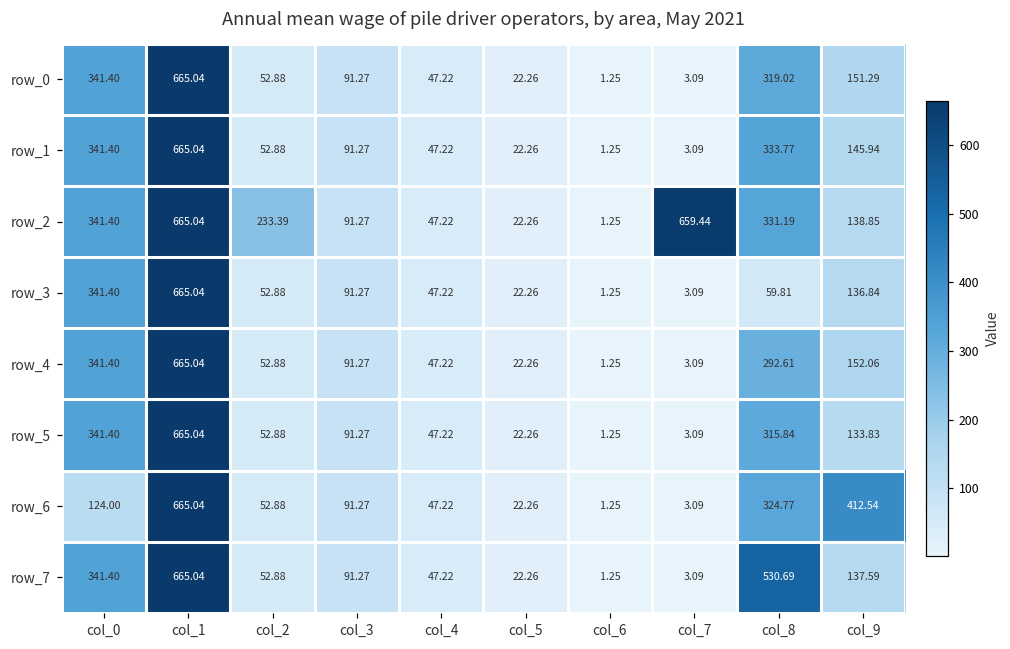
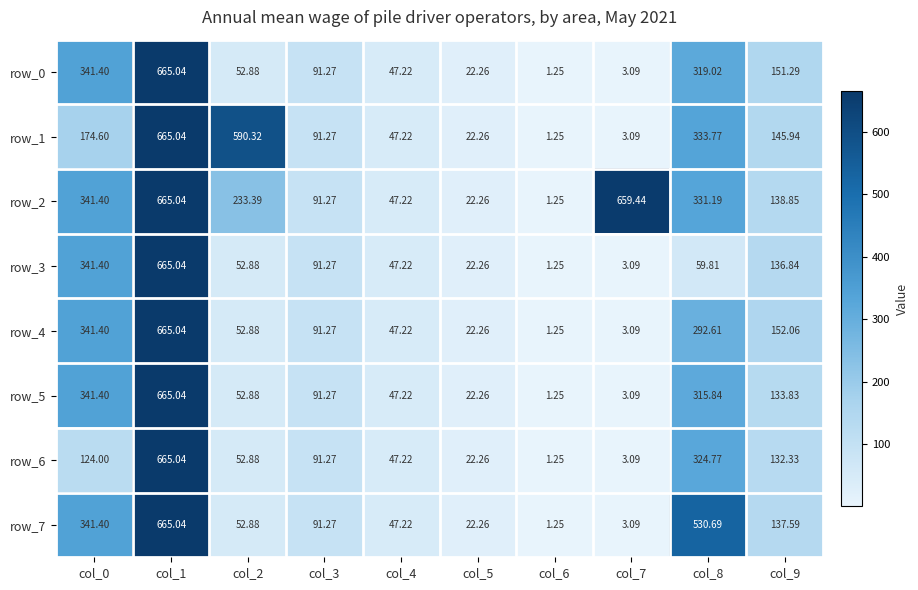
row_1, col_0: 341.40 -> 174.60
row_1, col_2: 52.88 -> 590.32
row_6, col_9: 412.54 -> 132.33
